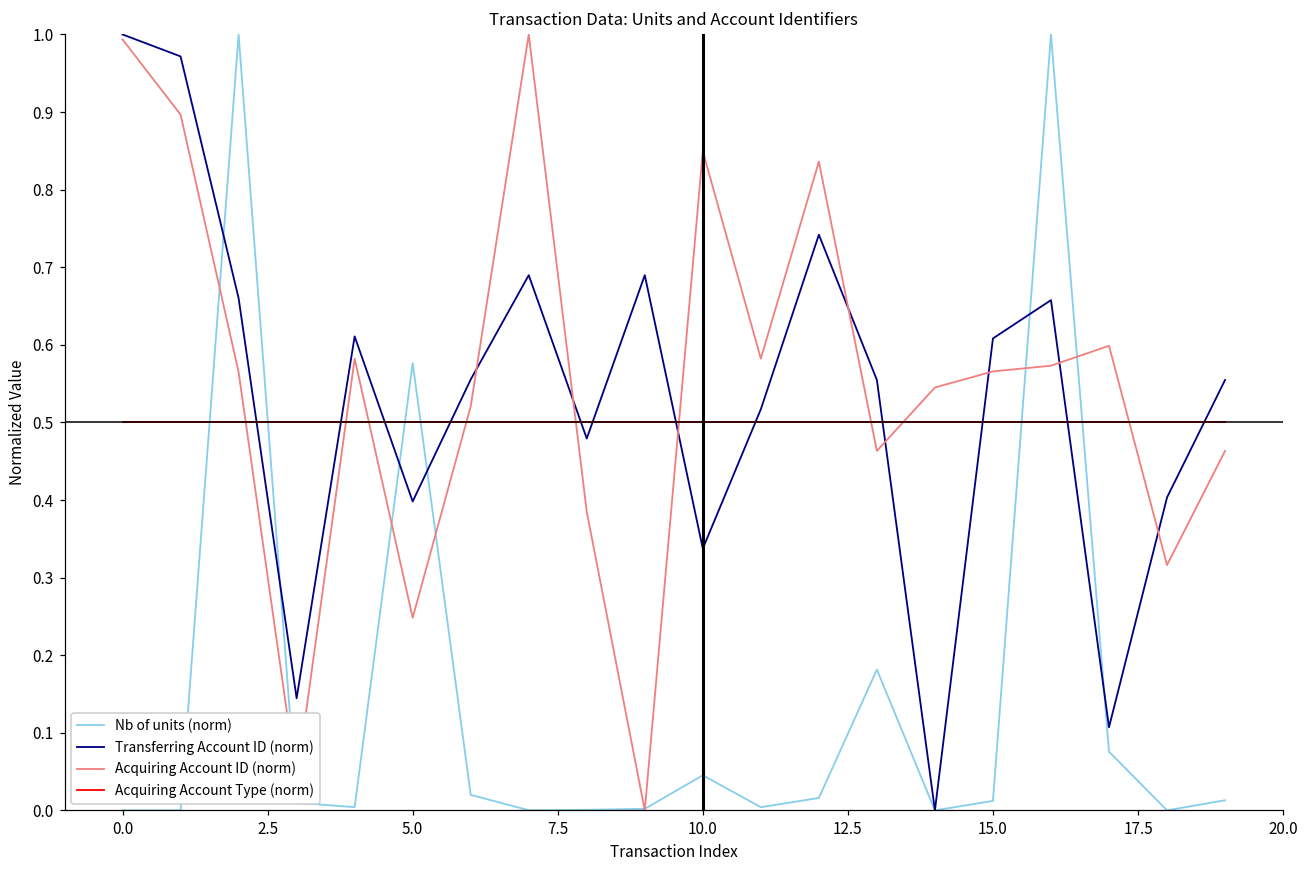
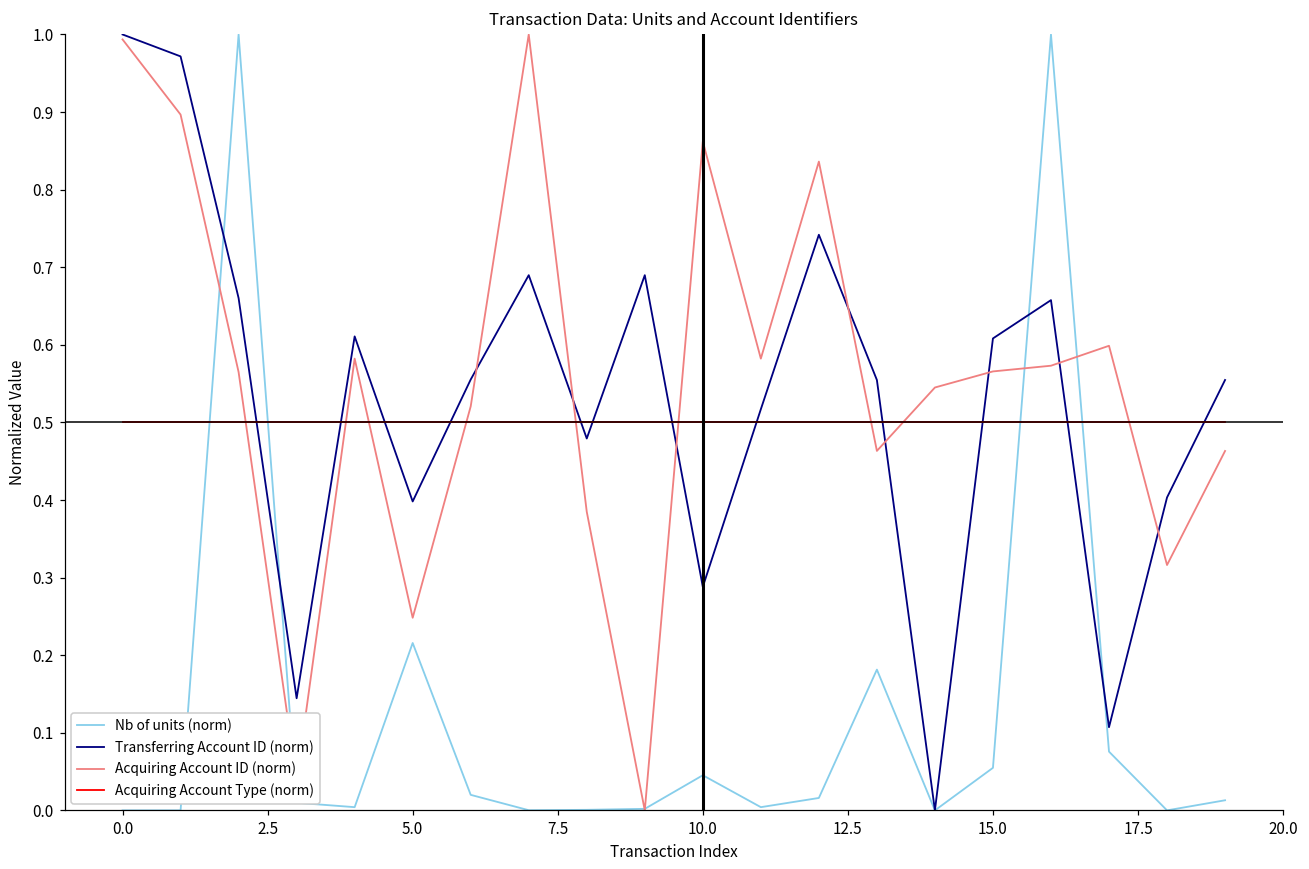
Nb of units (norm), 5.0: 0.58 -> 0.22
Transferring Account ID (norm), 10.0: 0.34 -> 0.29
Acquiring Account ID (norm), 10.0: 0.85 -> 0.86
Nb of units (norm), 15.0: 0.01 -> 0.05
